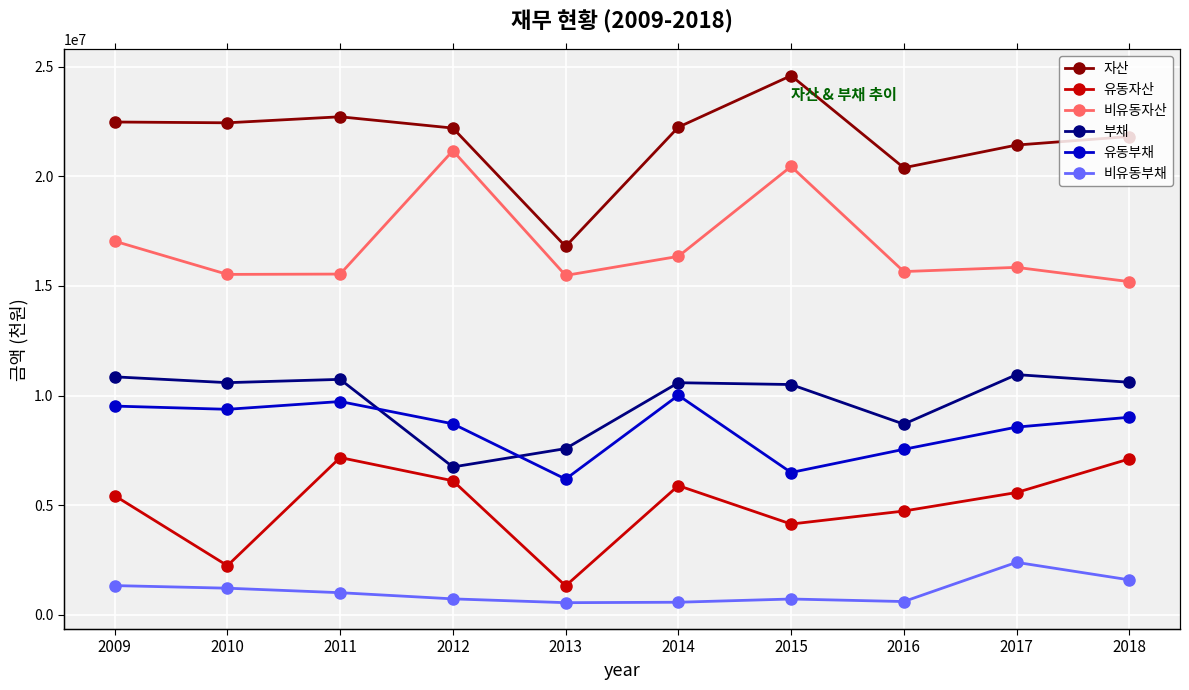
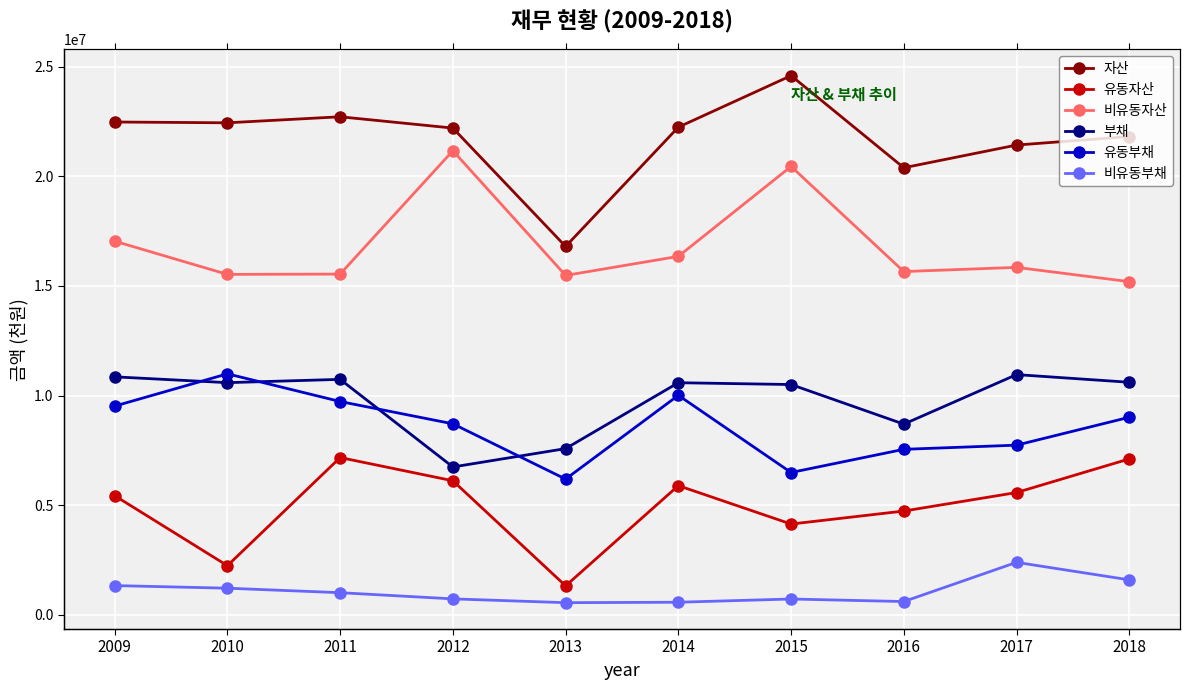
유동부채, 2010: 9400000 -> 11000000
유동부채, 2017: 8600000 -> 7700000
